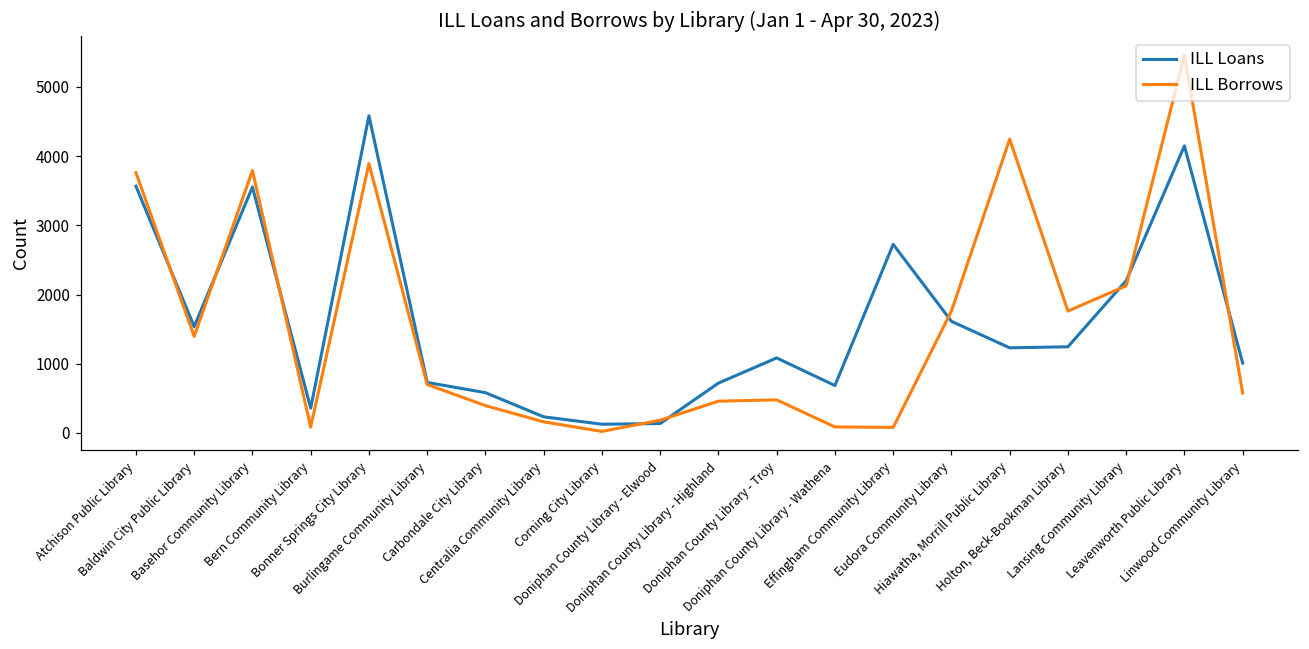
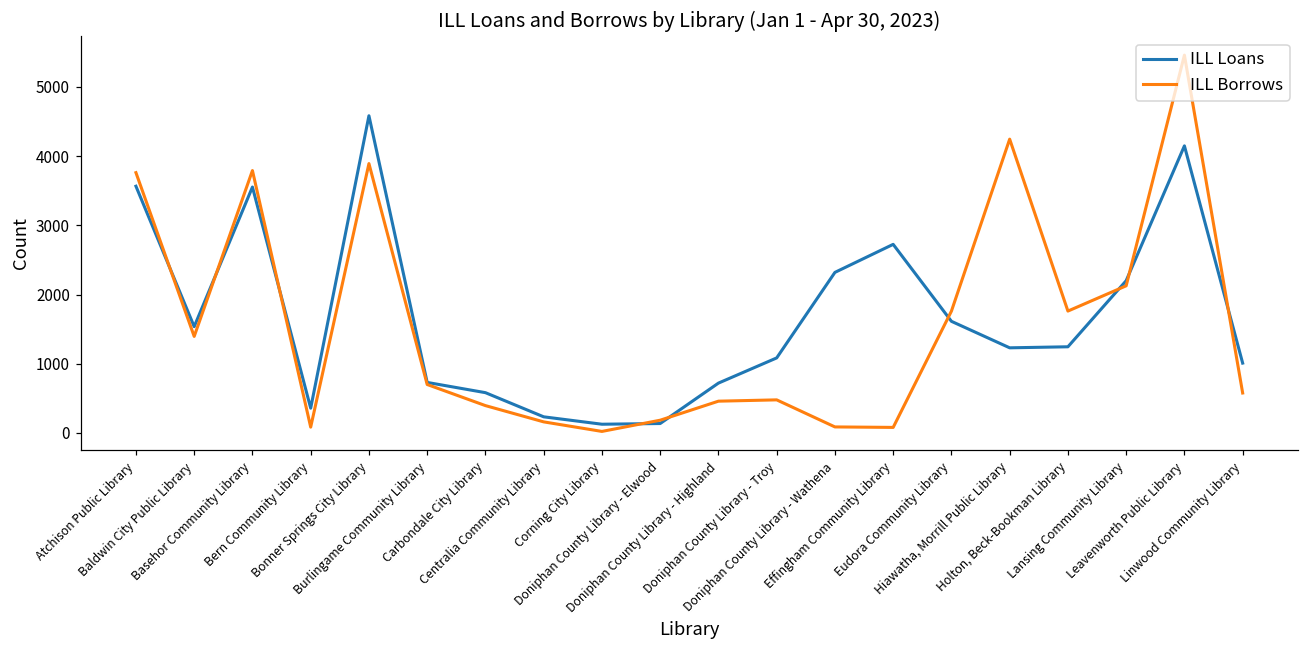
ILL Loans, Doniphan County Library - Wathena: 700 -> 2300
